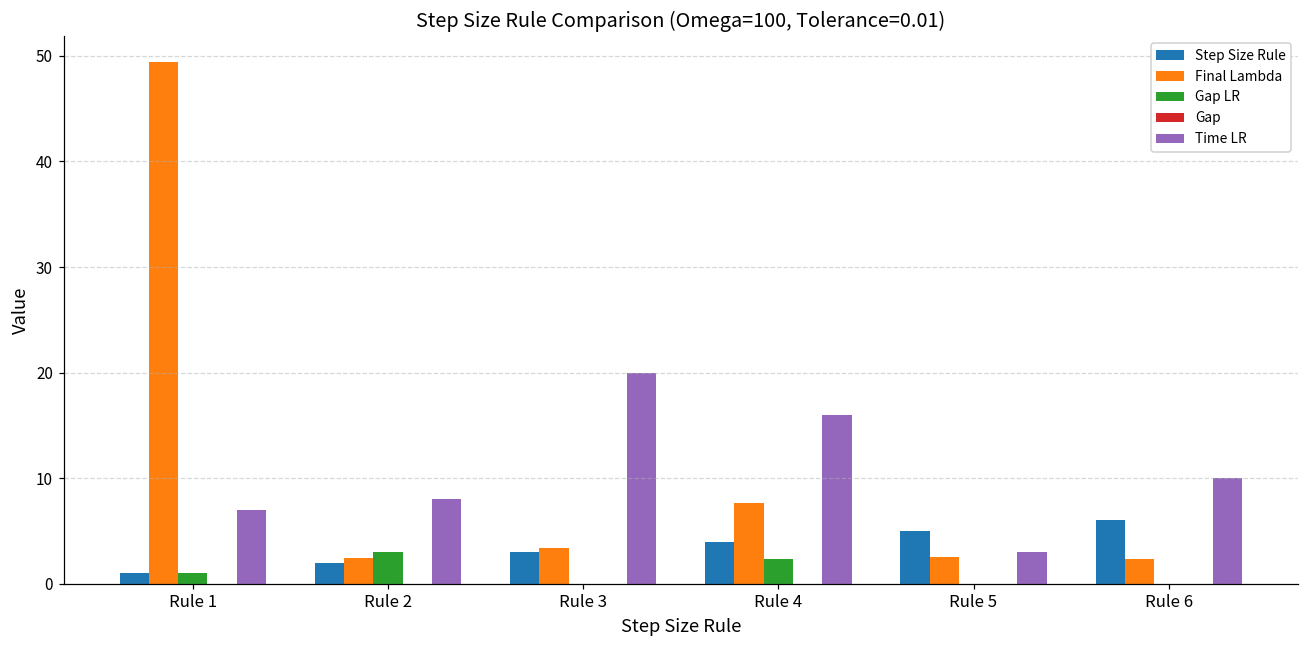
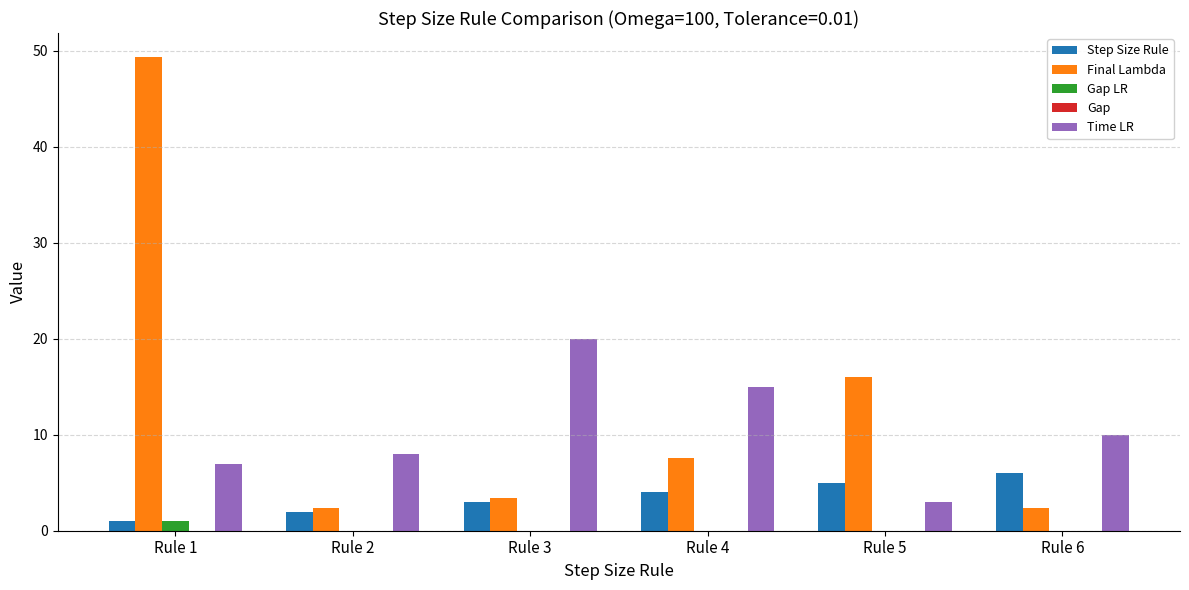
Gap LR, Rule 2: 3 -> 0
Gap LR, Rule 4: 2 -> 0
Time LR, Rule 4: 16 -> 15
Final Lambda, Rule 5: 3 -> 16
